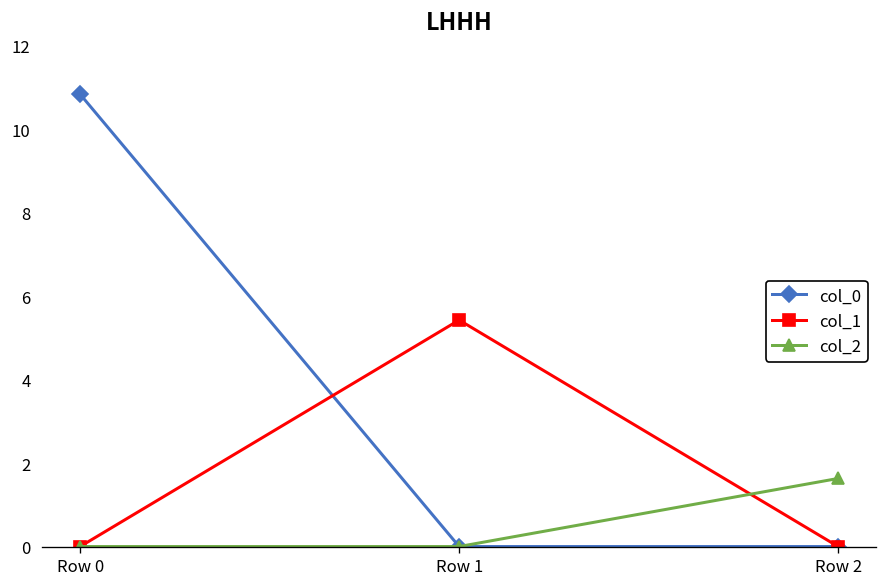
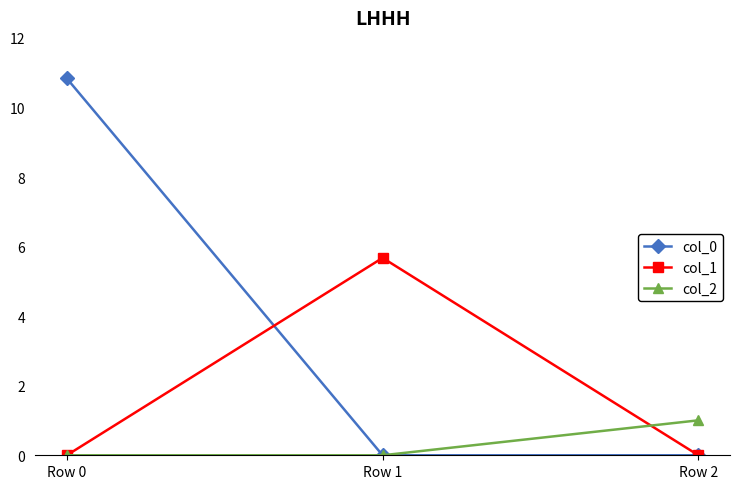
col_1, Row 1: 5.4 -> 5.7
col_2, Row 2: 1.6 -> 1.0
